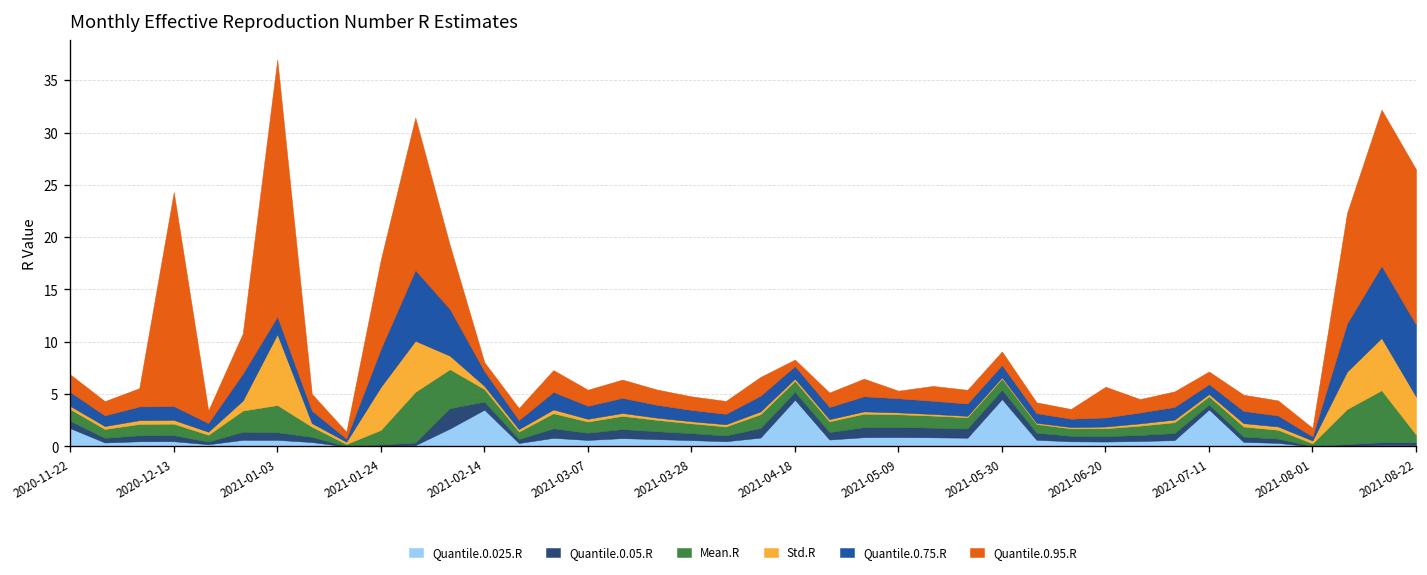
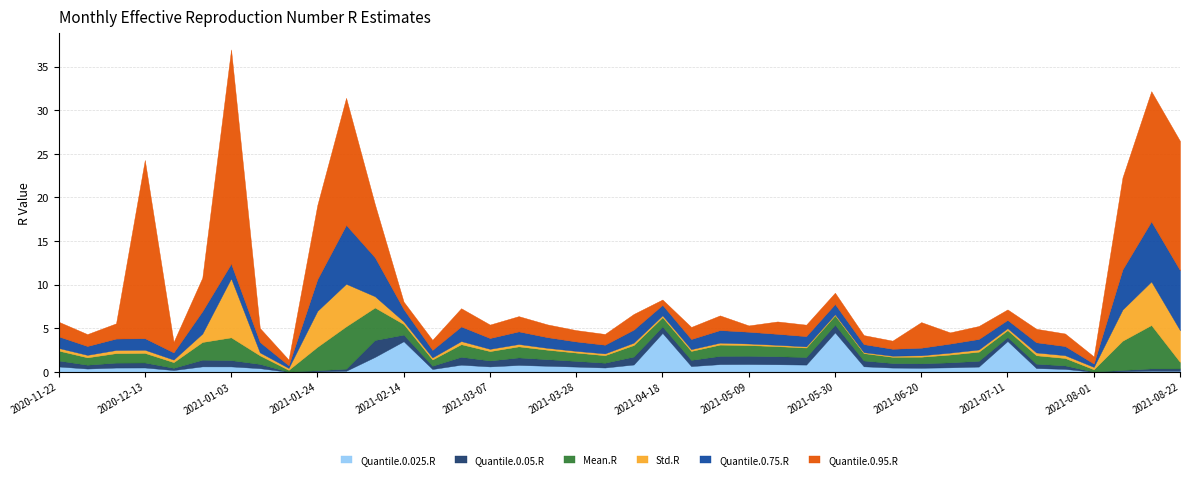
Quantile.0.025.R, 2020-11-22: 2 -> 1
Mean.R, 2021-01-24: 1 -> 3
